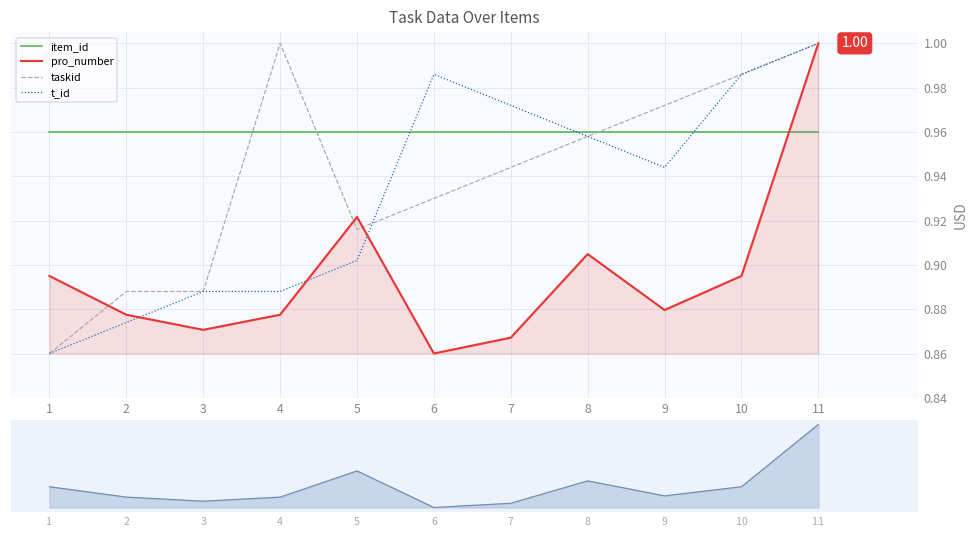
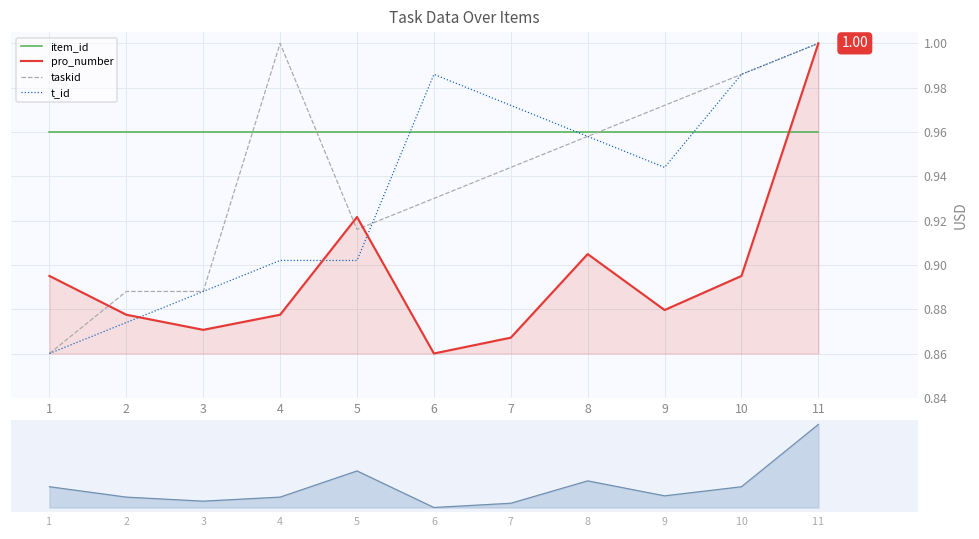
Task Data Over Items, t_id, 4: 0.888 -> 0.902
